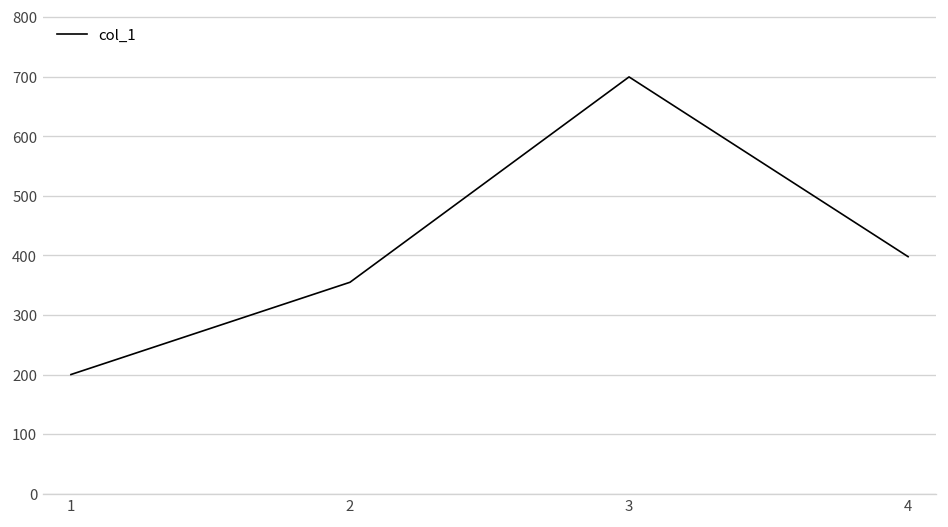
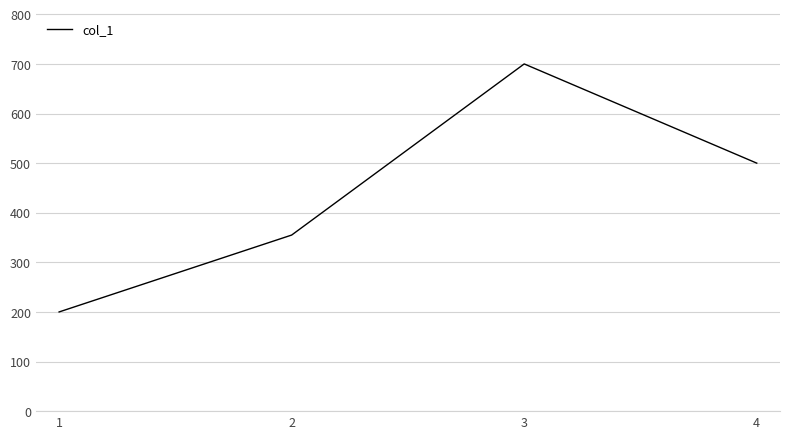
4: 400 -> 500
